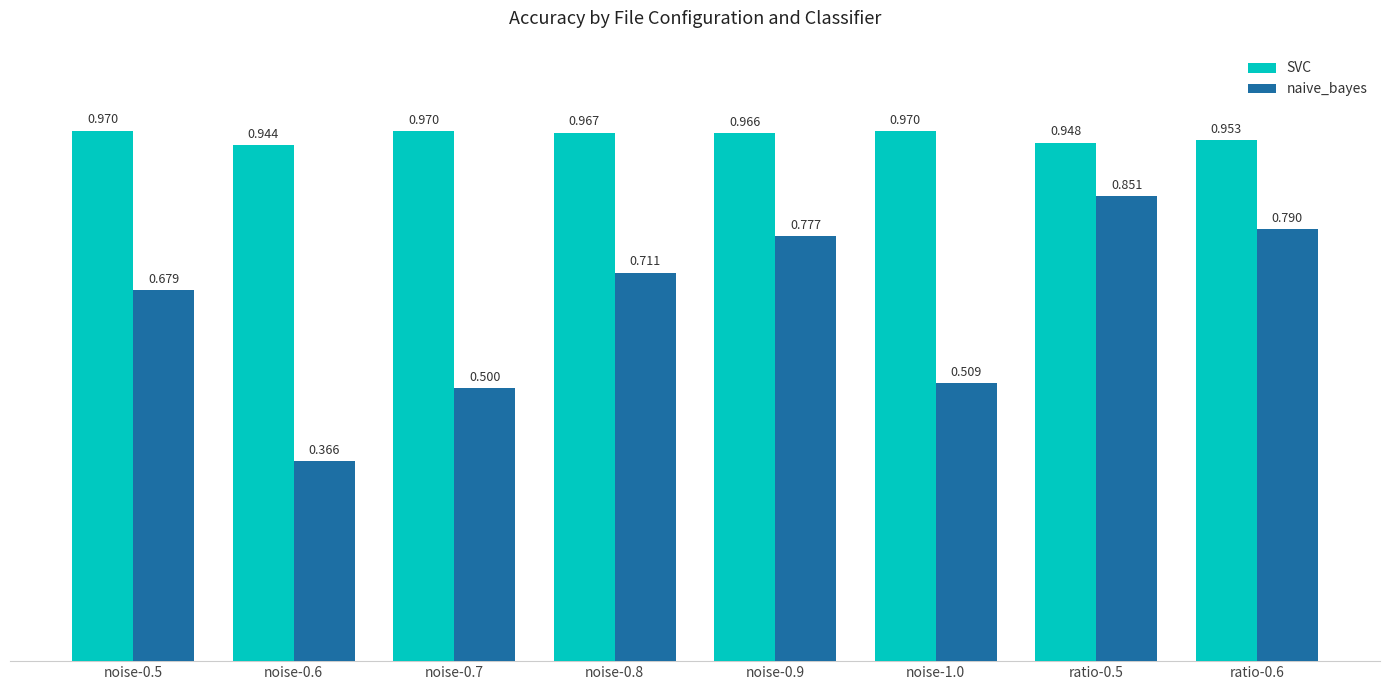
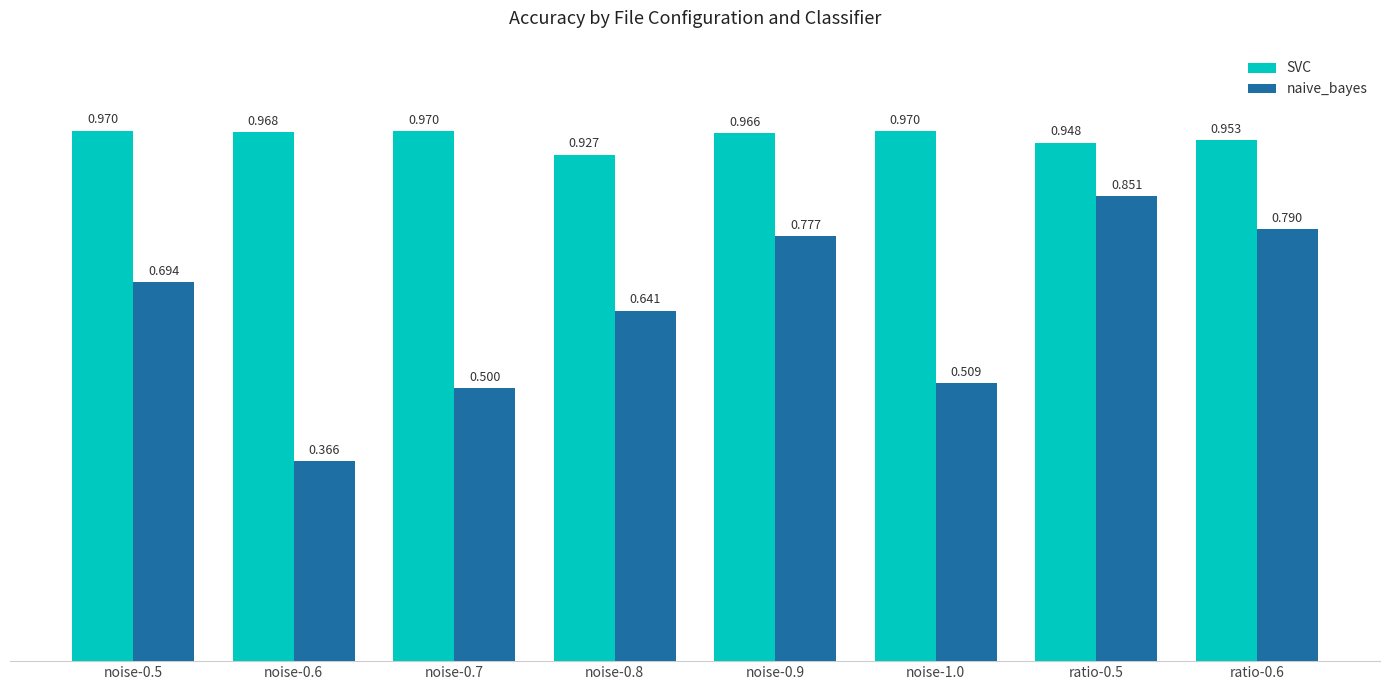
naive_bayes, noise-0.5: 0.679 -> 0.694
SVC, noise-0.6: 0.944 -> 0.968
SVC, noise-0.8: 0.967 -> 0.927
naive_bayes, noise-0.8: 0.711 -> 0.641
